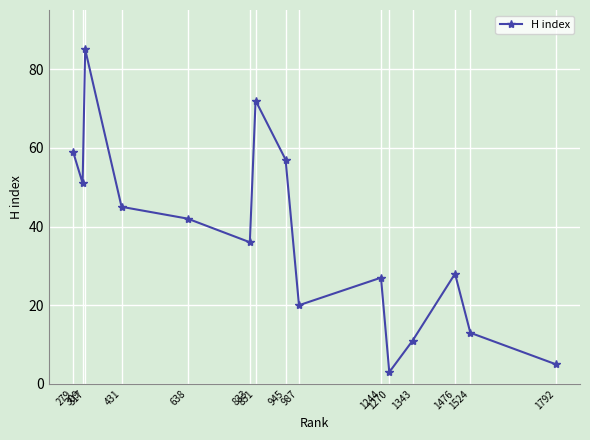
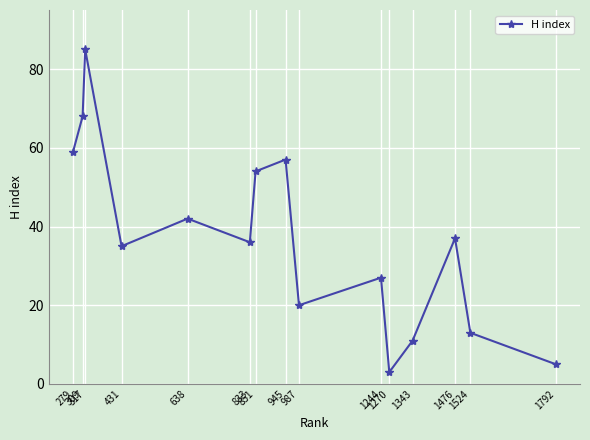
309: 51 -> 68
431: 45 -> 35
851: 72 -> 54
1476: 28 -> 37
